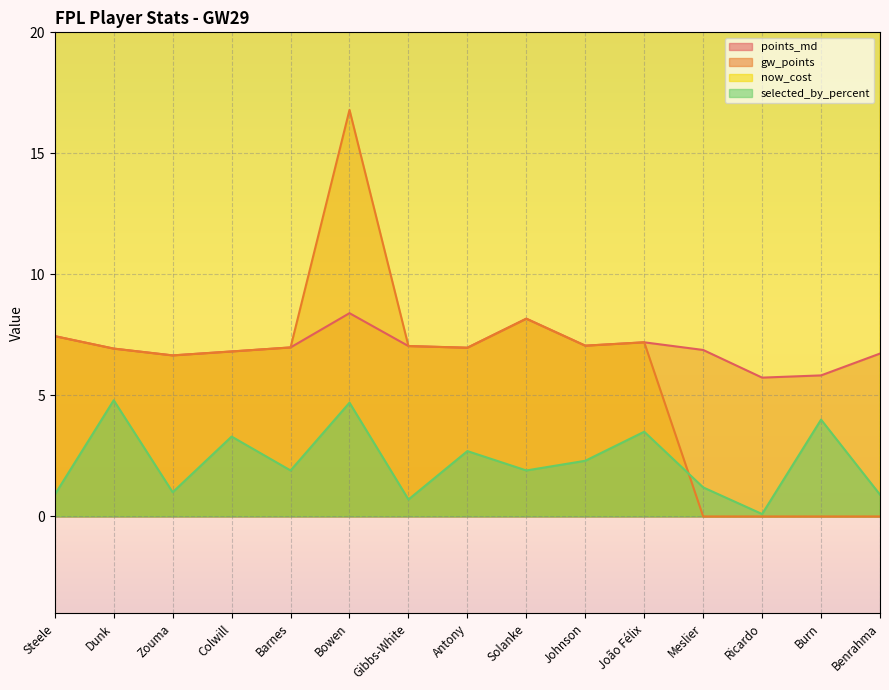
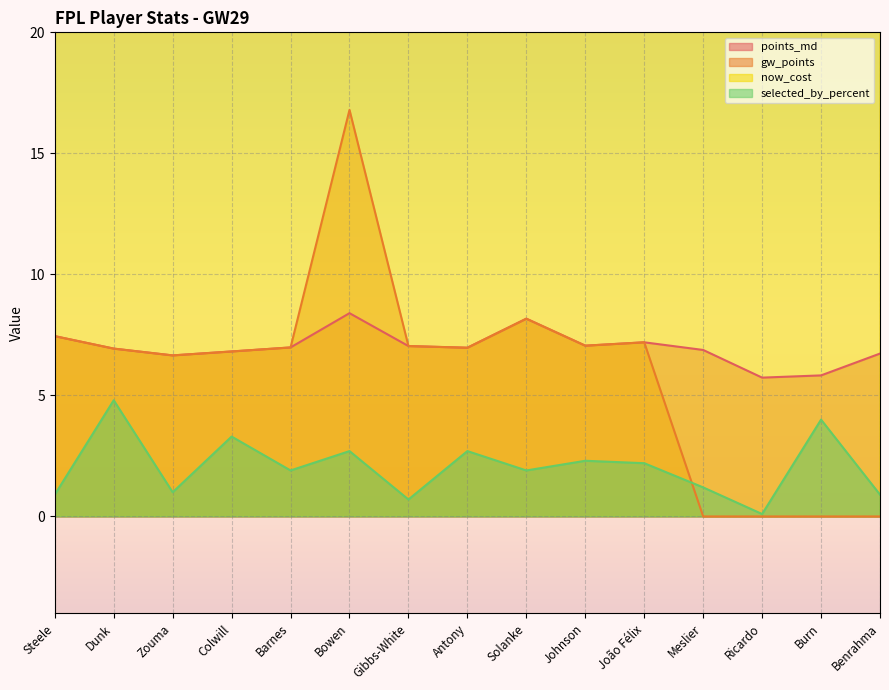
selected_by_percent, Bowen: 4.7 -> 2.7
selected_by_percent, João Félix: 3.5 -> 2.2
